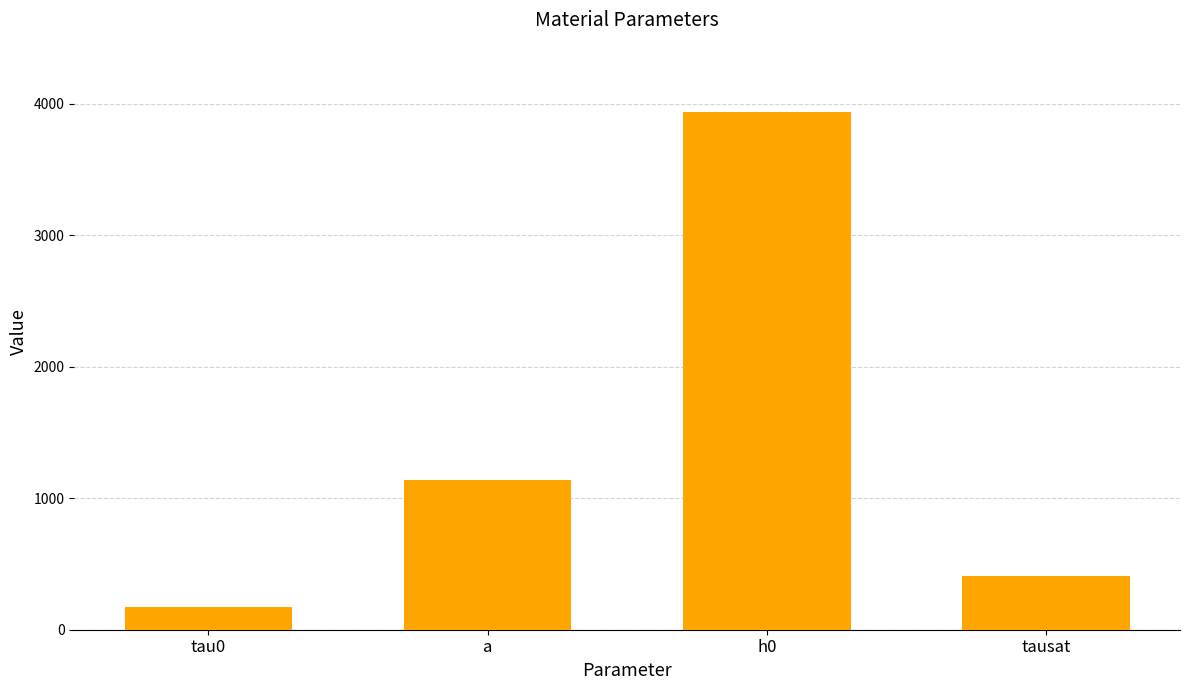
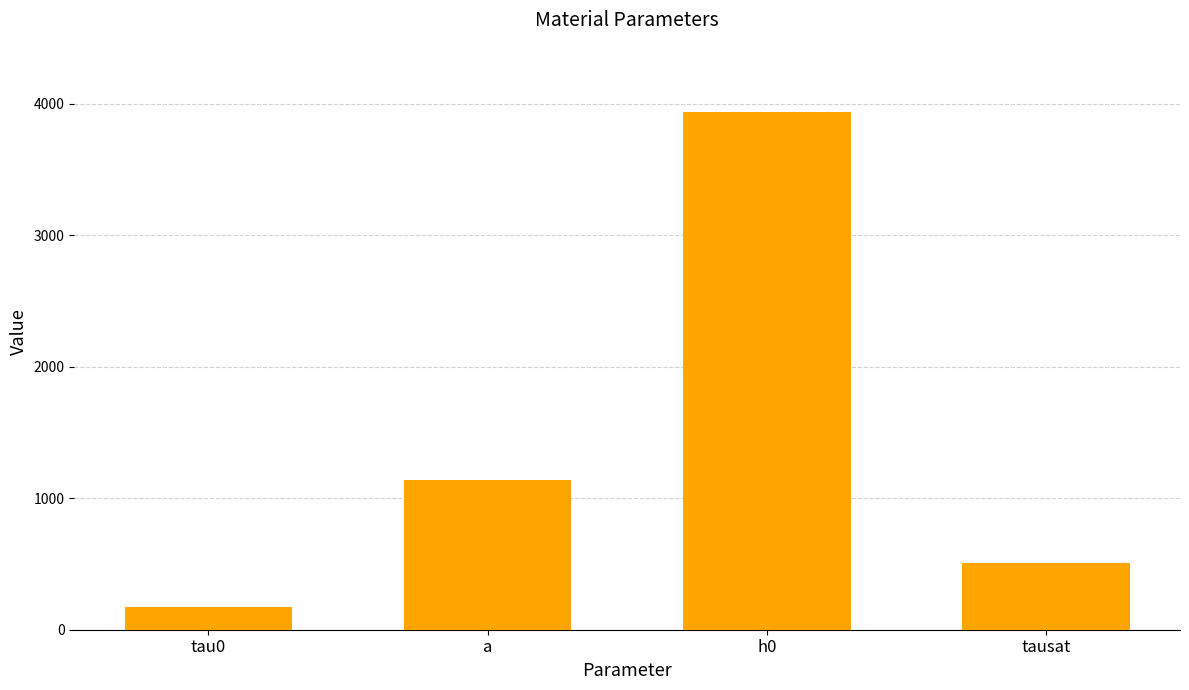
tausat: 410 -> 510
